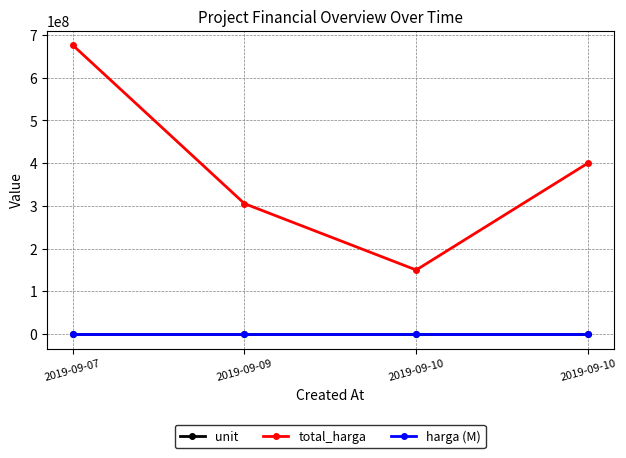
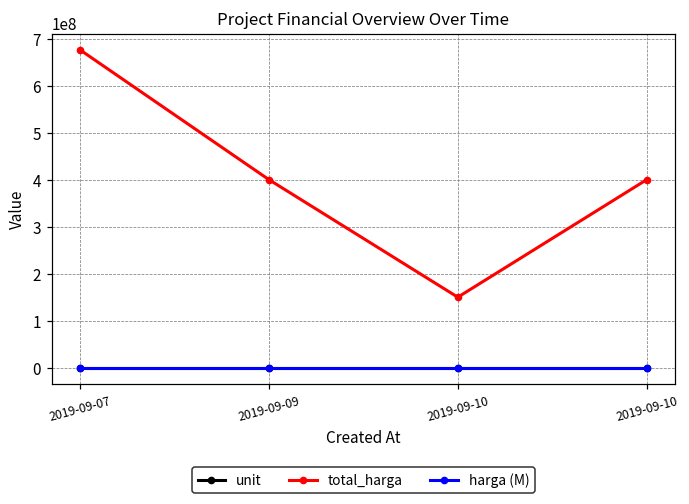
total_harga, 2019-09-09: 310000000 -> 400000000
